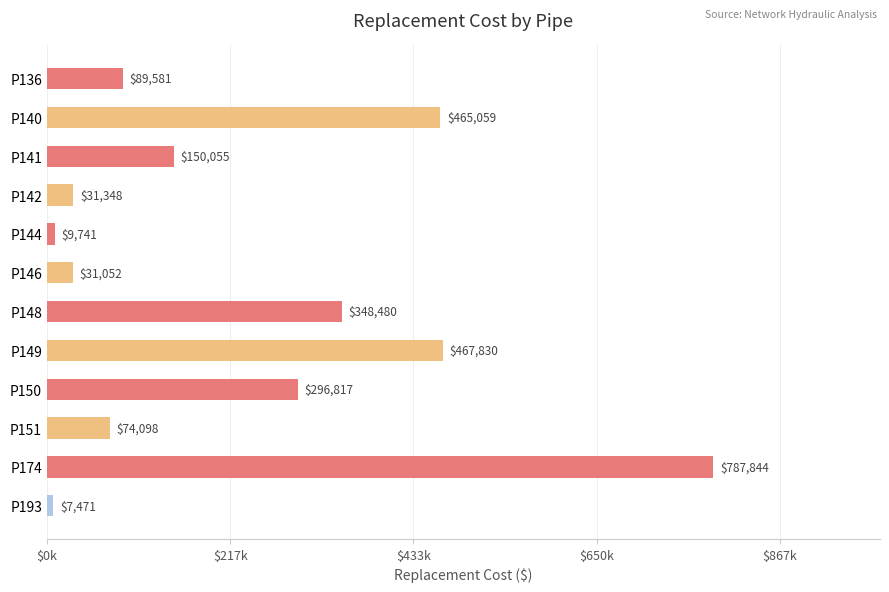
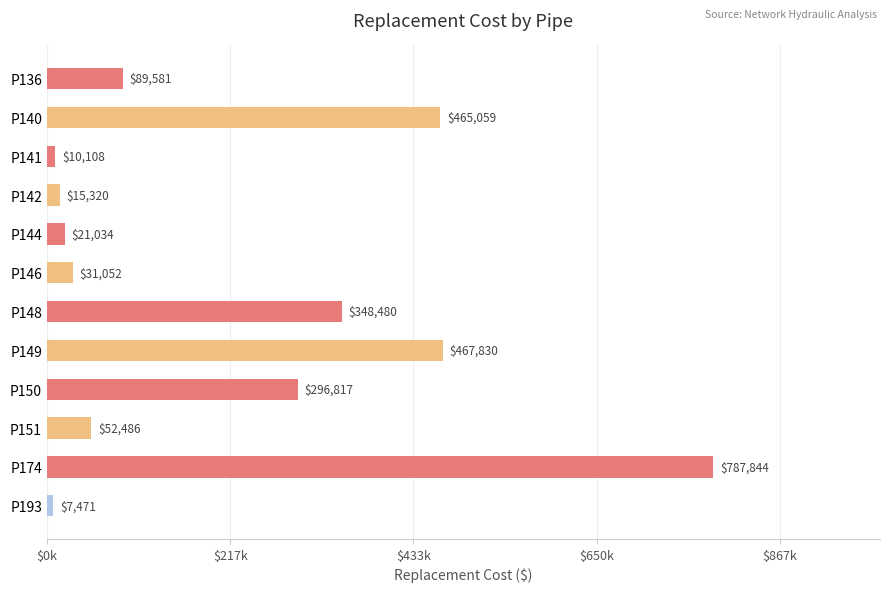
P141: $150,055 -> $10,108
P142: $31,348 -> $15,320
P144: $9,741 -> $21,034
P151: $74,098 -> $52,486
